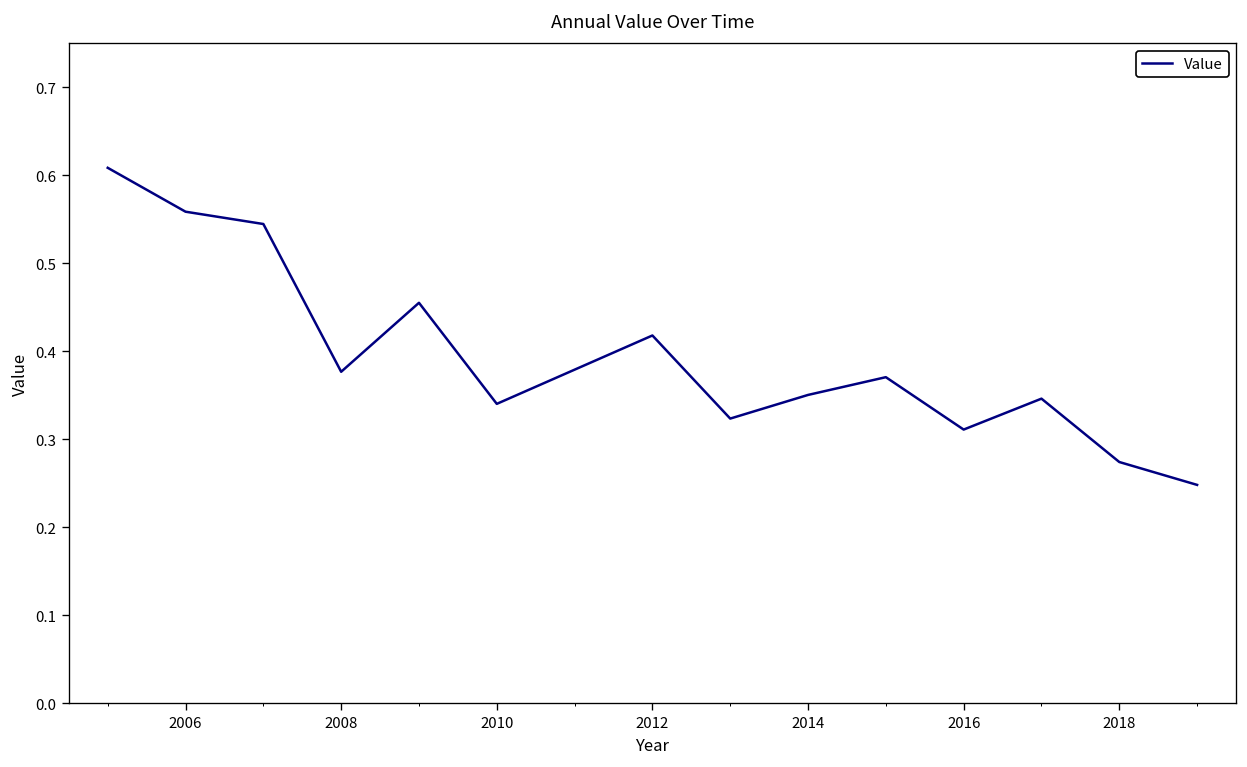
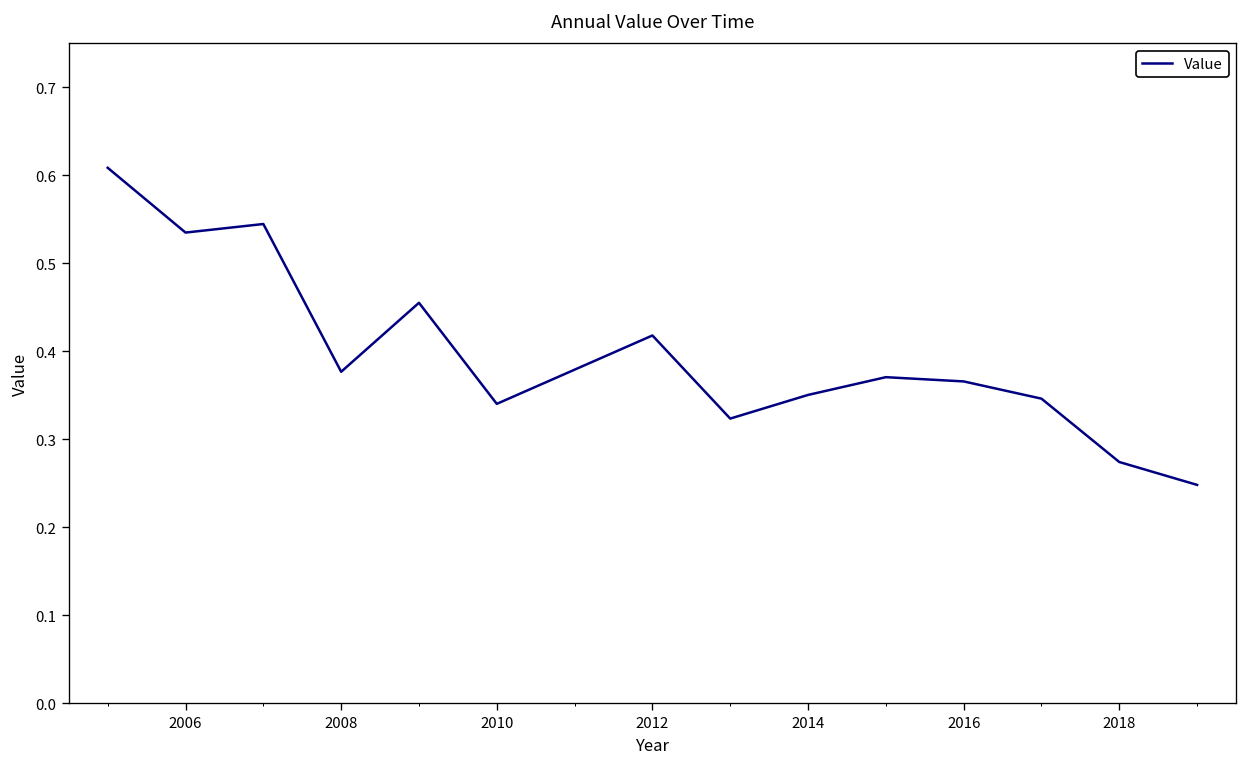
2006: 0.56 -> 0.53
2016: 0.31 -> 0.37
